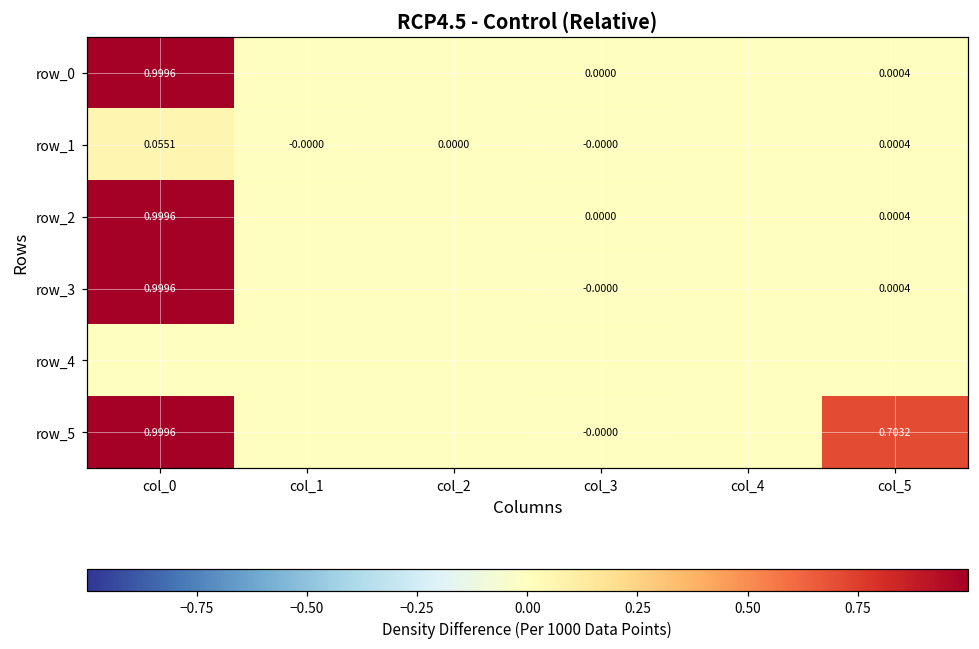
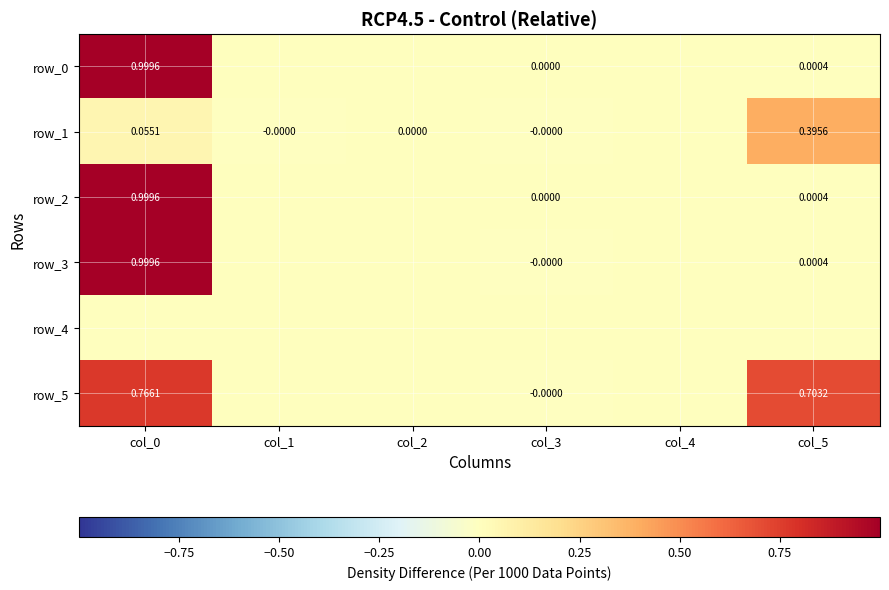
row_1, col_5: 0.0004 -> 0.3956
row_5, col_0: 0.9996 -> 0.7661
